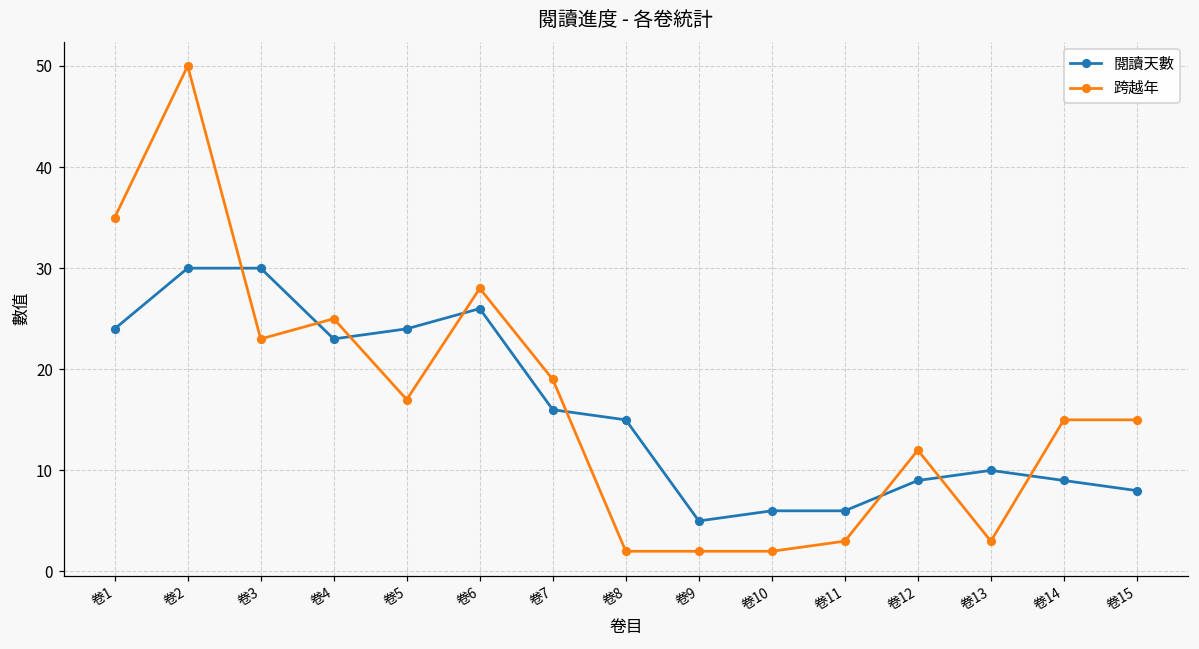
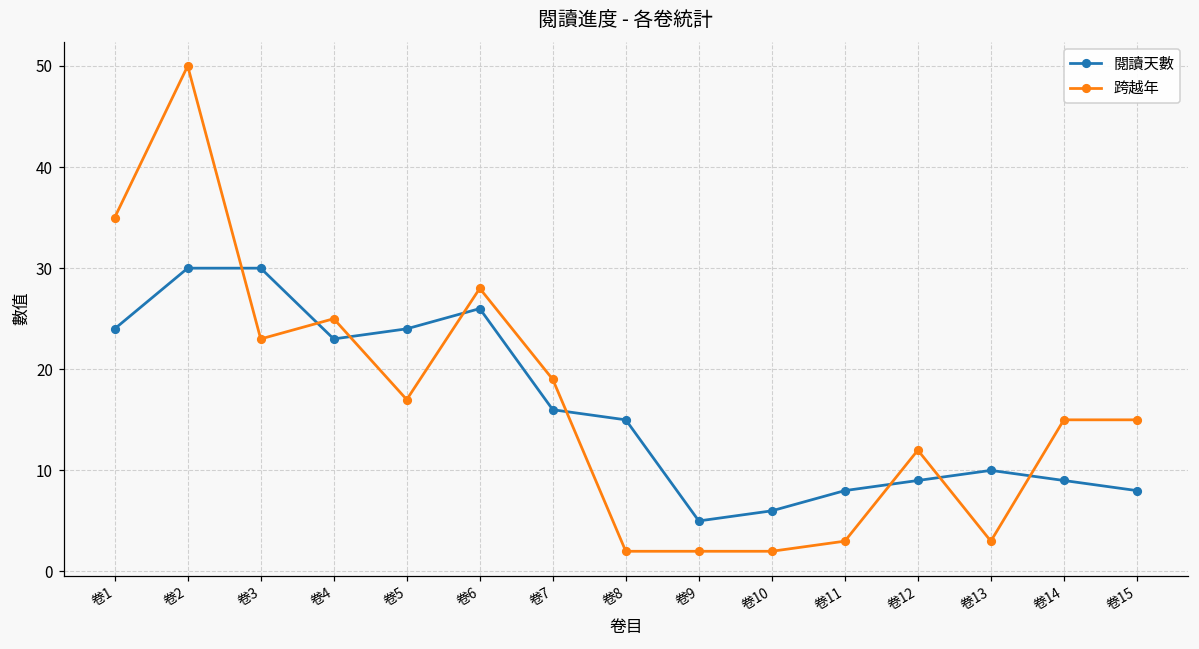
閱讀天數, 卷11: 6 -> 8
